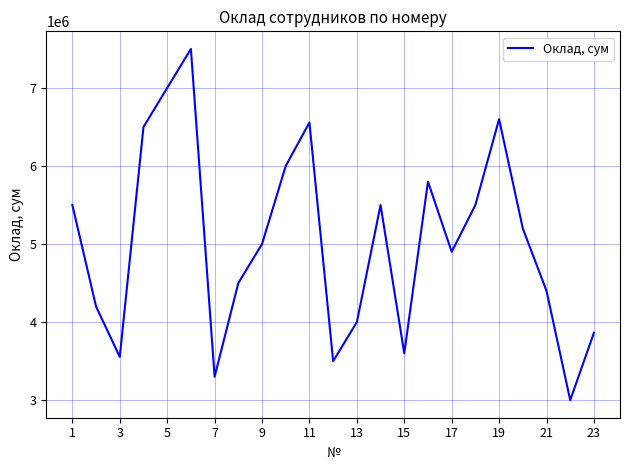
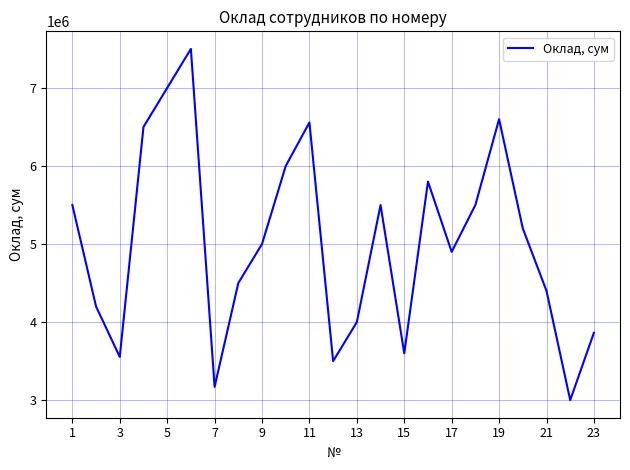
7: 3300000 -> 3200000
